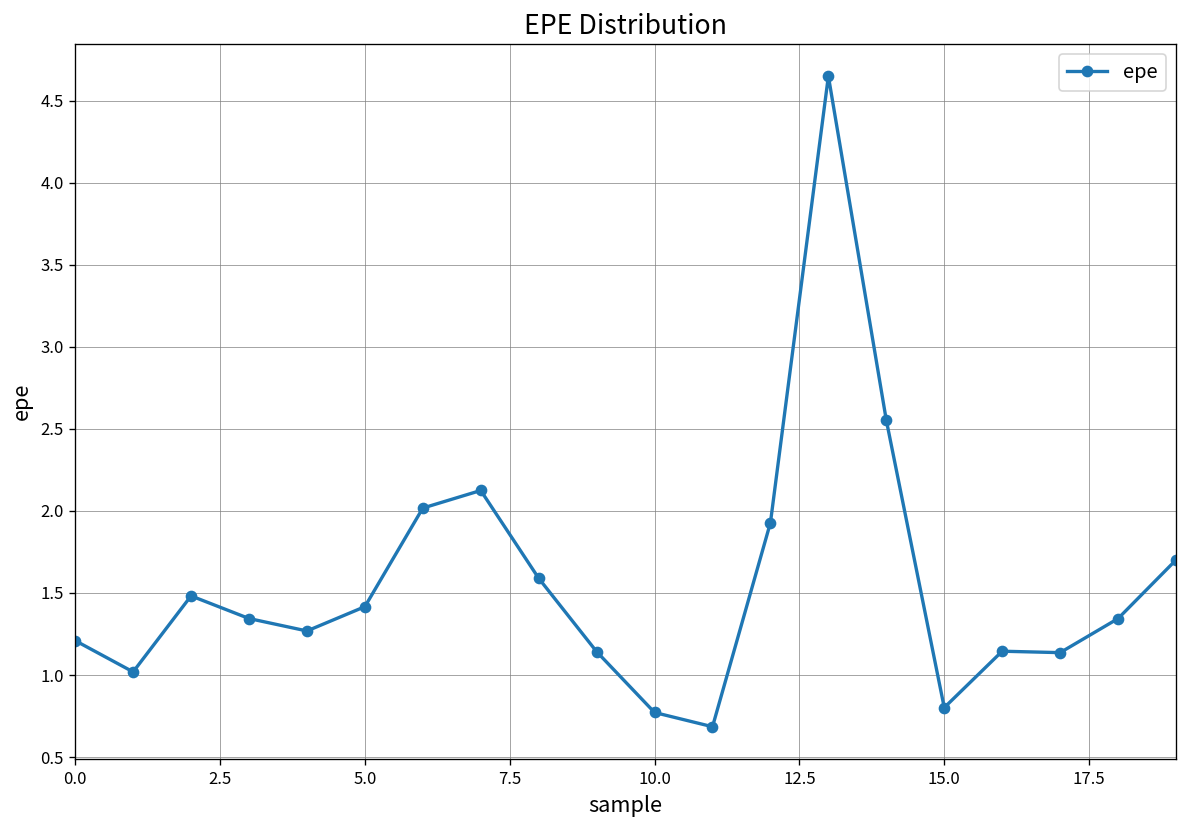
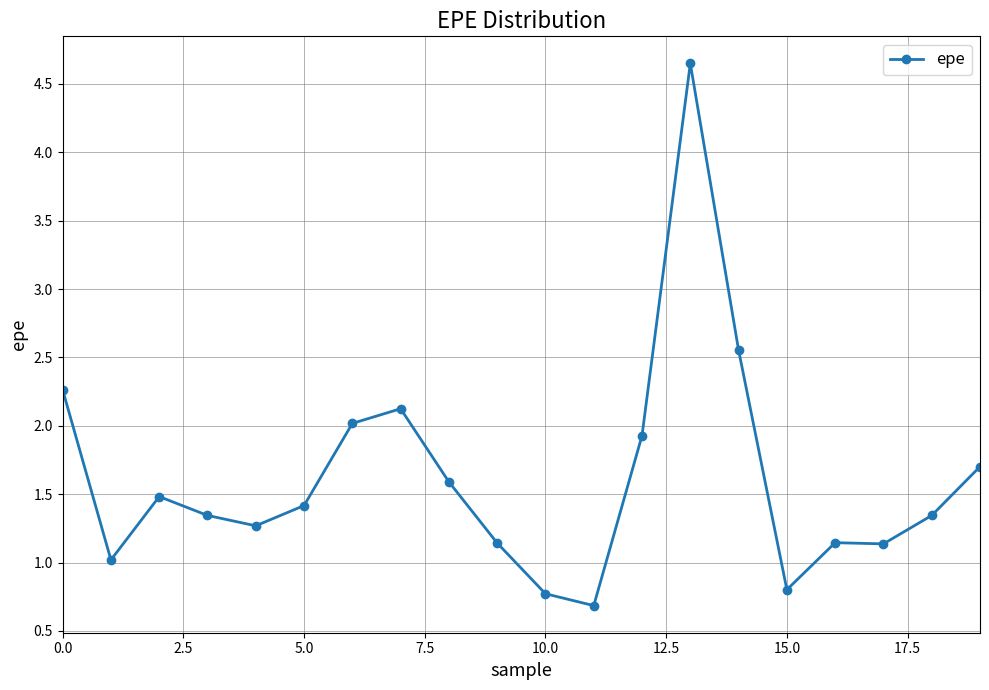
0.0: 1.21 -> 2.26
